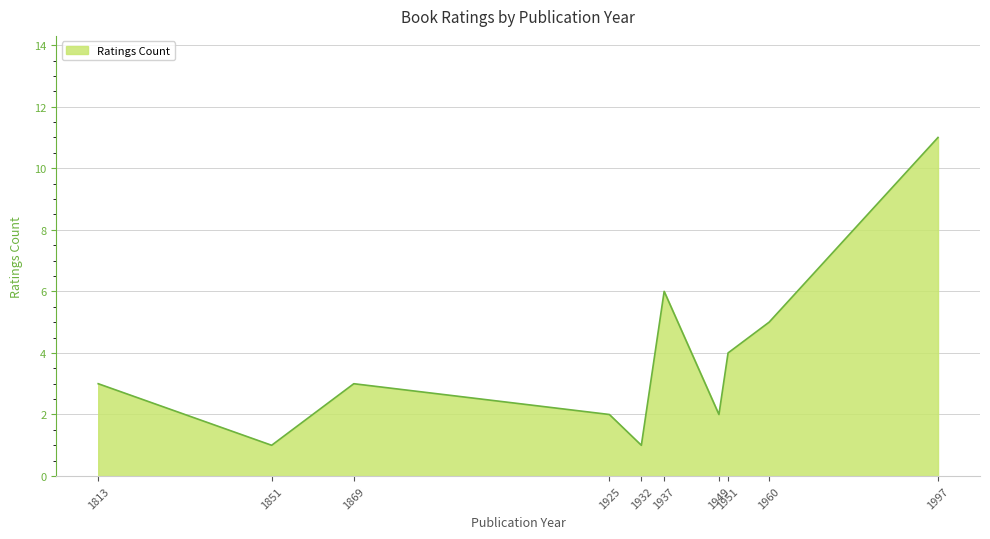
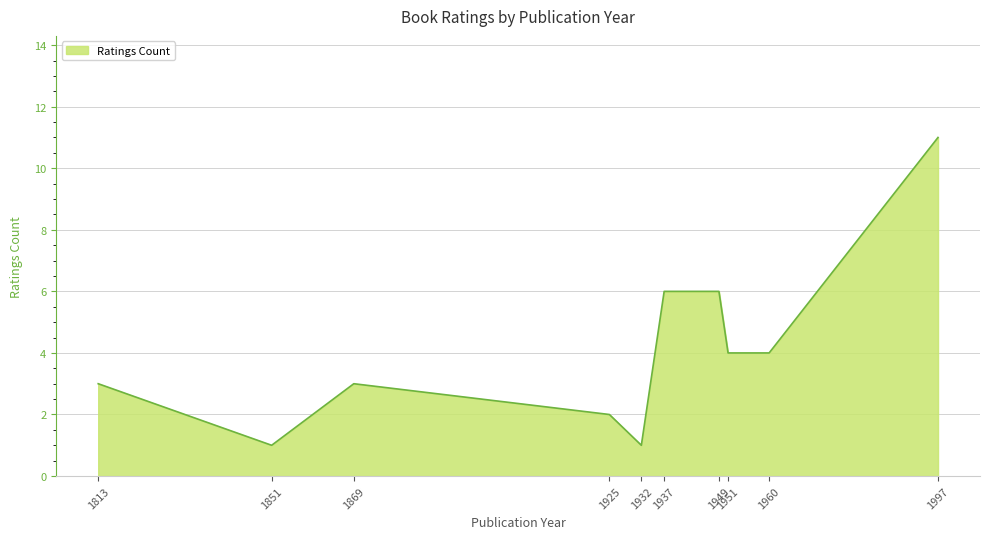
1949: 2 -> 6
1960: 5 -> 4
